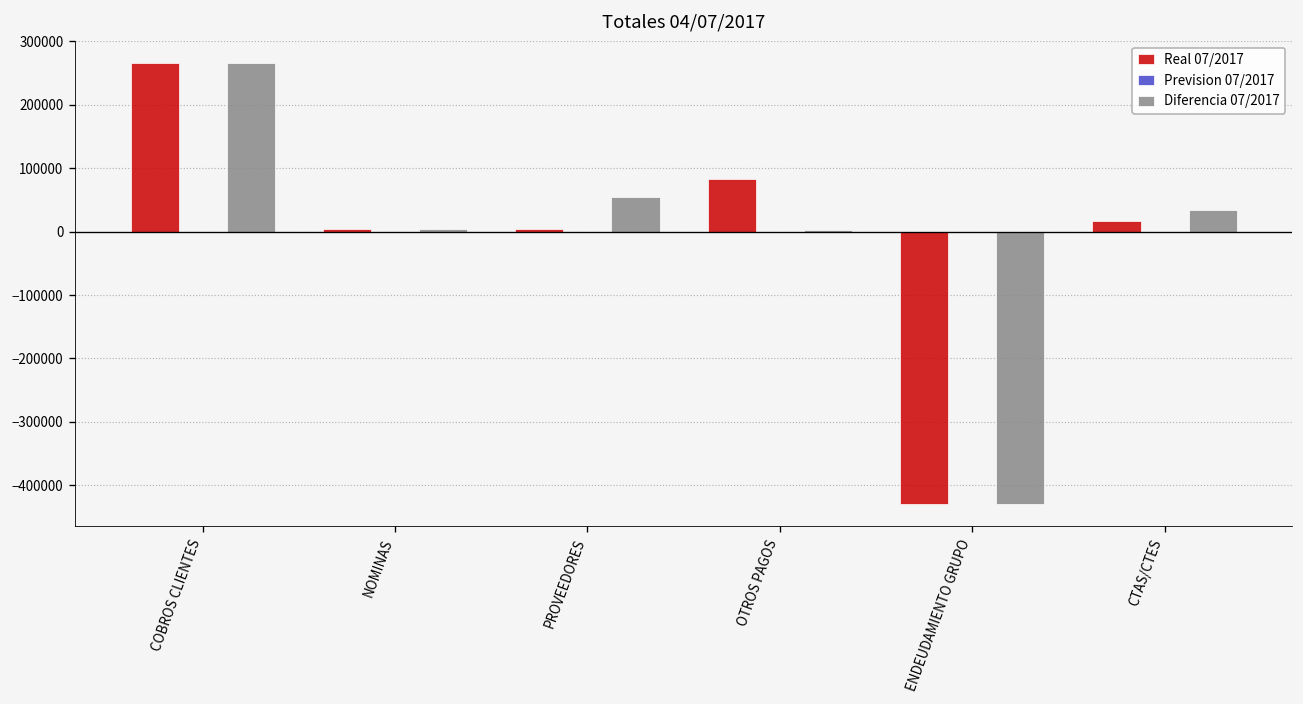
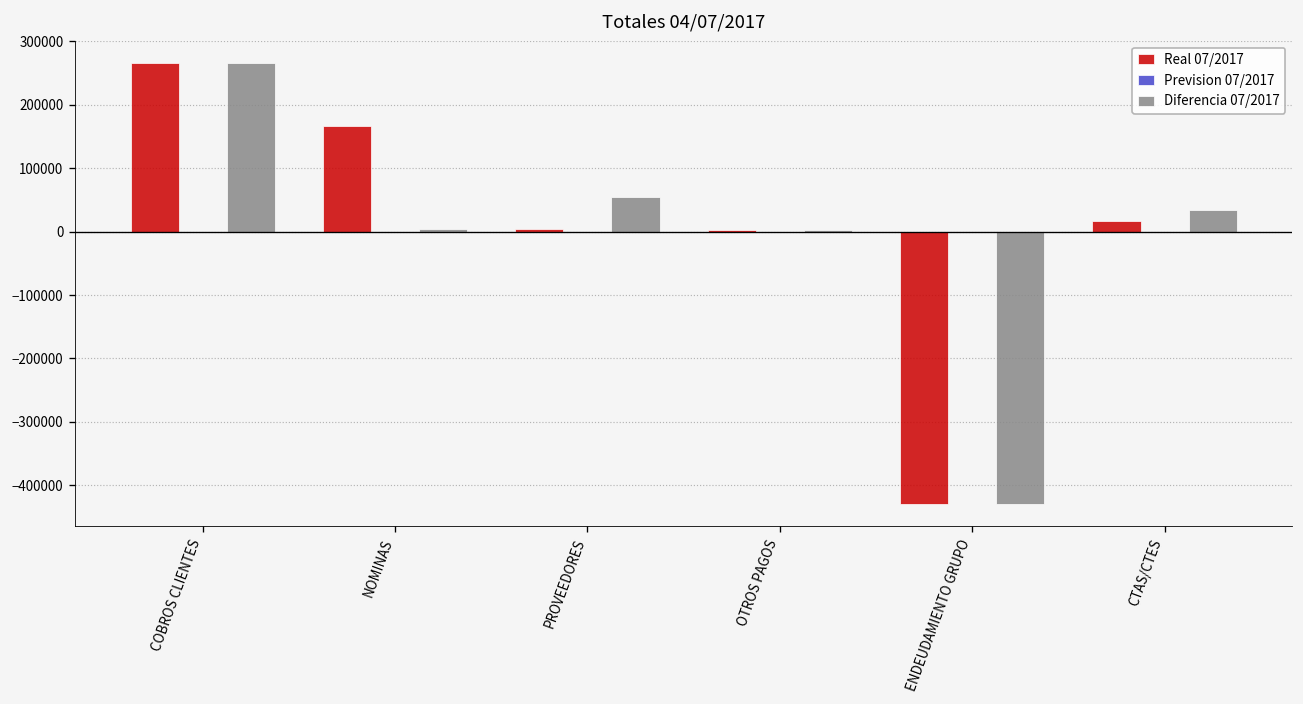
Real 07/2017, NOMINAS: 0 -> 170000
Real 07/2017, OTROS PAGOS: 80000 -> 0
